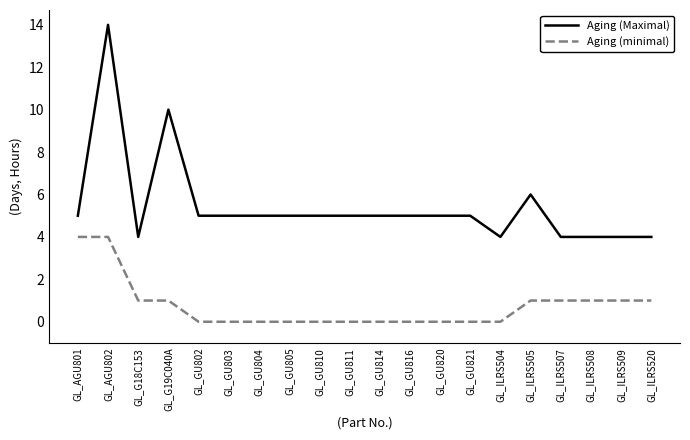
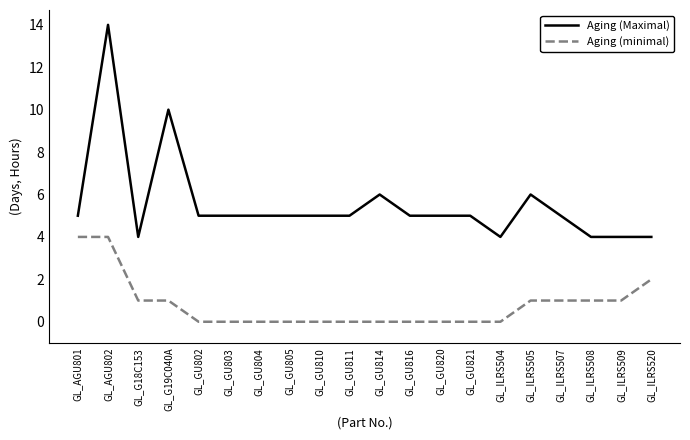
Aging (Maximal), GL_GU814: 5 -> 6
Aging (Maximal), GL_ILRS507: 4 -> 5
Aging (minimal), GL_ILRS520: 1 -> 2
